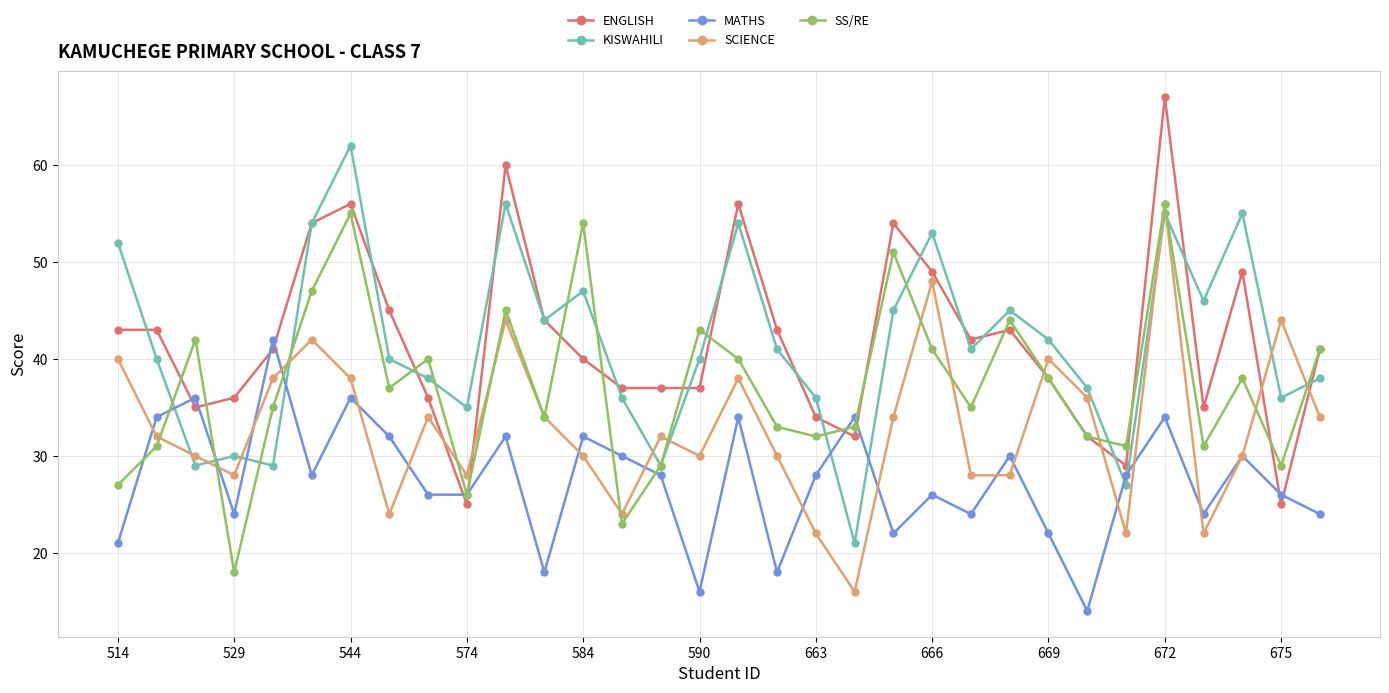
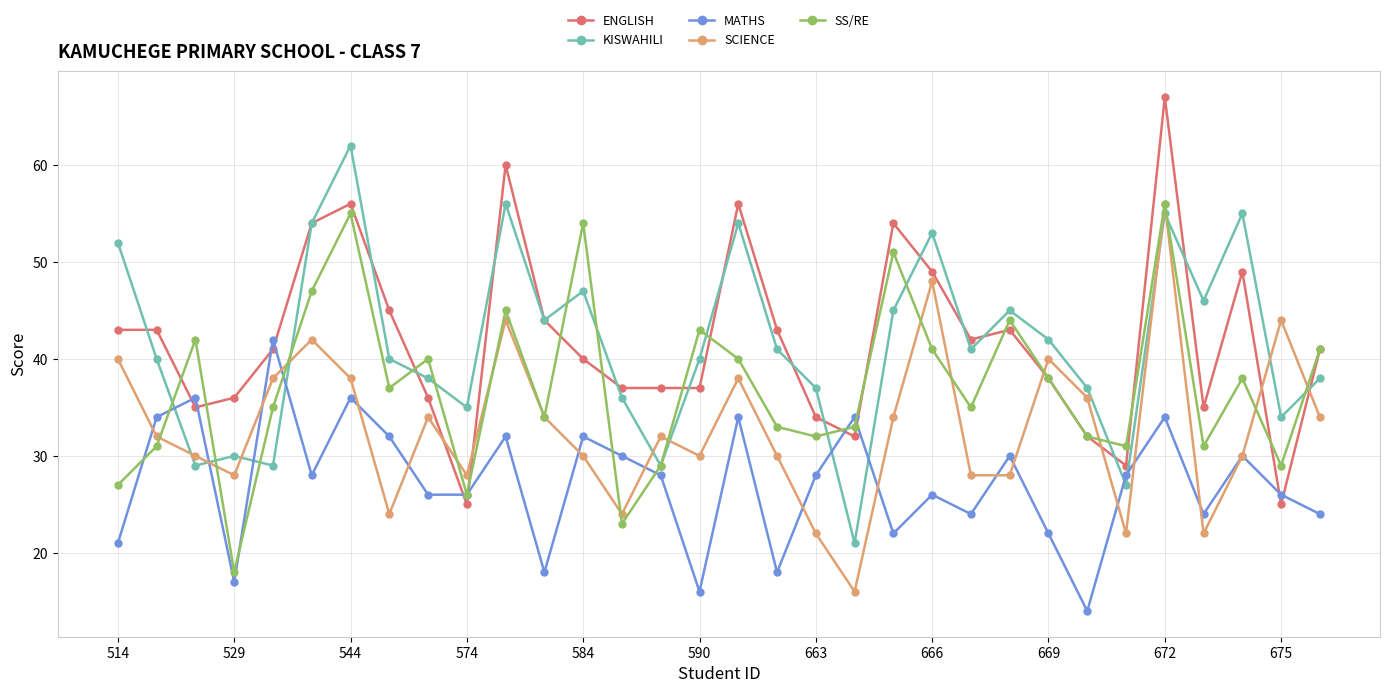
MATHS, 529: 24 -> 17
KISWAHILI, 663: 36 -> 37
KISWAHILI, 675: 36 -> 34
